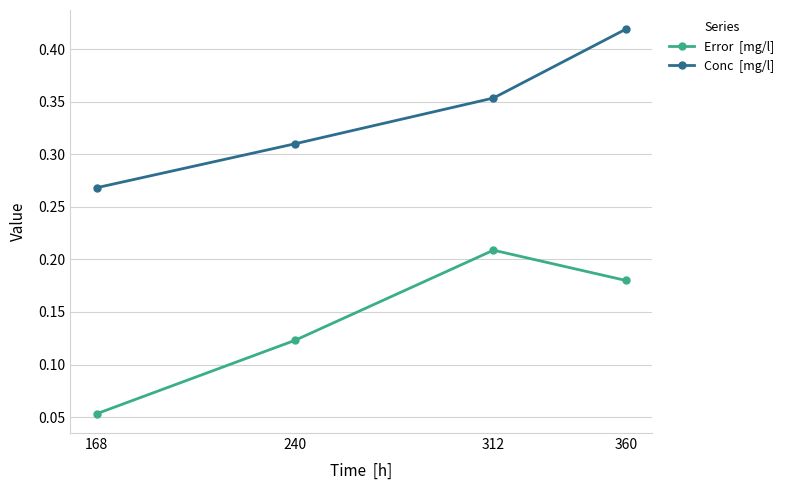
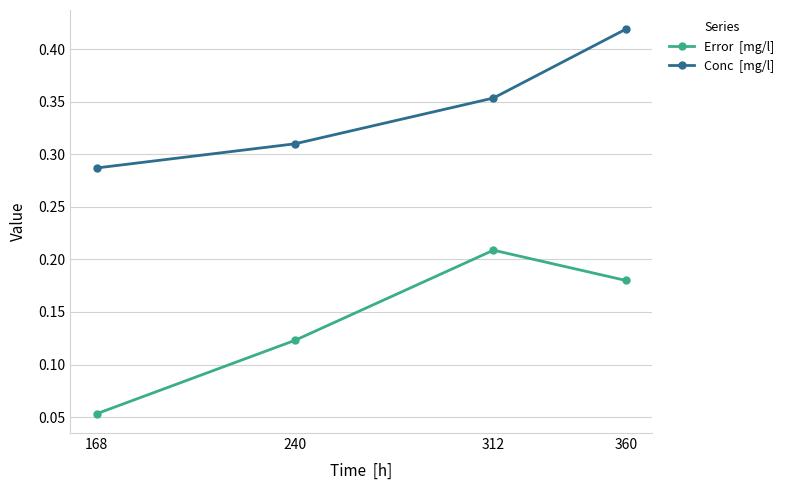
Conc [mg/l], 168: 0.268 -> 0.287
